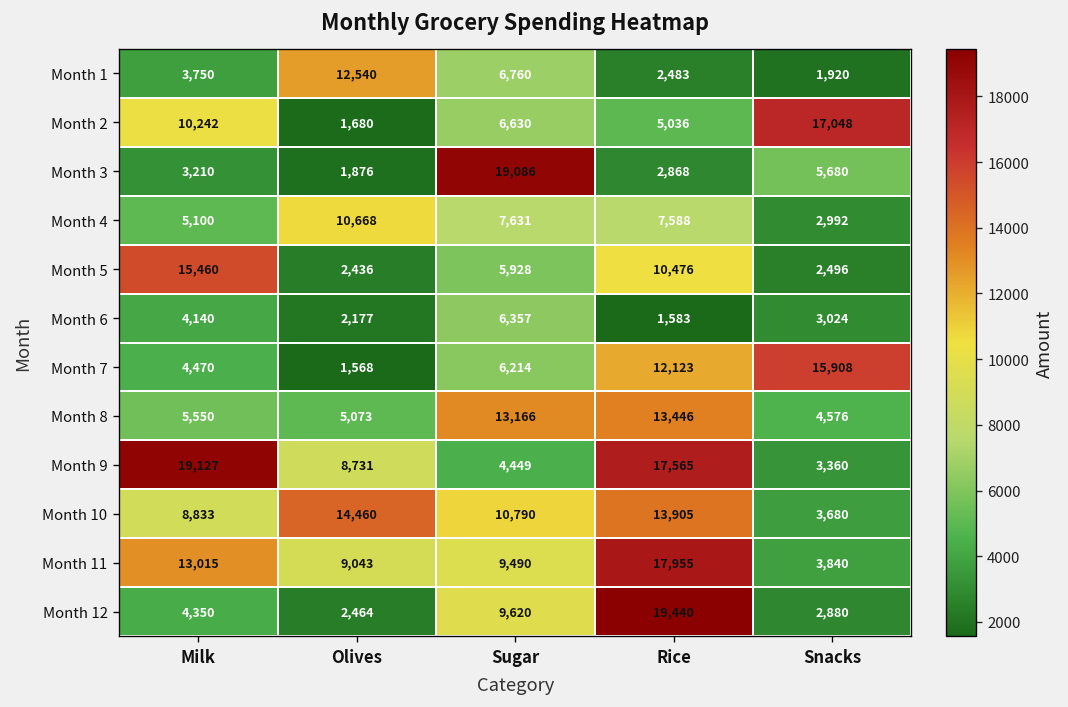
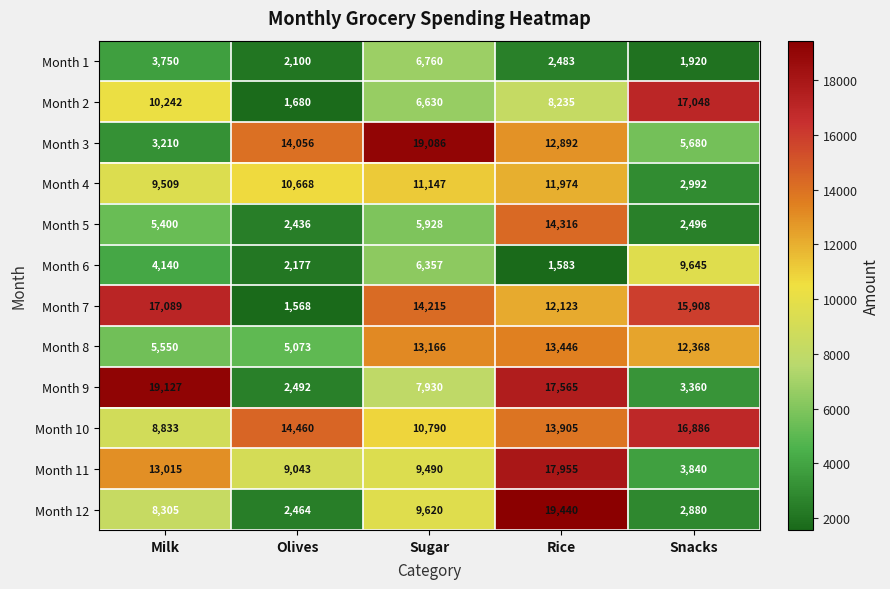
Month 1, Olives: 12,540 -> 2,100
Month 2, Rice: 5,036 -> 8,235
Month 3, Olives: 1,876 -> 14,056
Month 3, Rice: 2,868 -> 12,892
Month 4, Milk: 5,100 -> 9,509
Month 4, Sugar: 7,631 -> 11,147
Month 4, Rice: 7,588 -> 11,974
Month 5, Milk: 15,460 -> 5,400
Month 5, Rice: 10,476 -> 14,316
Month 6, Snacks: 3,024 -> 9,645
Month 7, Milk: 4,470 -> 17,089
Month 7, Sugar: 6,214 -> 14,215
Month 8, Snacks: 4,576 -> 12,368
Month 9, Olives: 8,731 -> 2,492
Month 9, Sugar: 4,449 -> 7,930
Month 10, Snacks: 3,680 -> 16,886
Month 12, Milk: 4,350 -> 8,305
